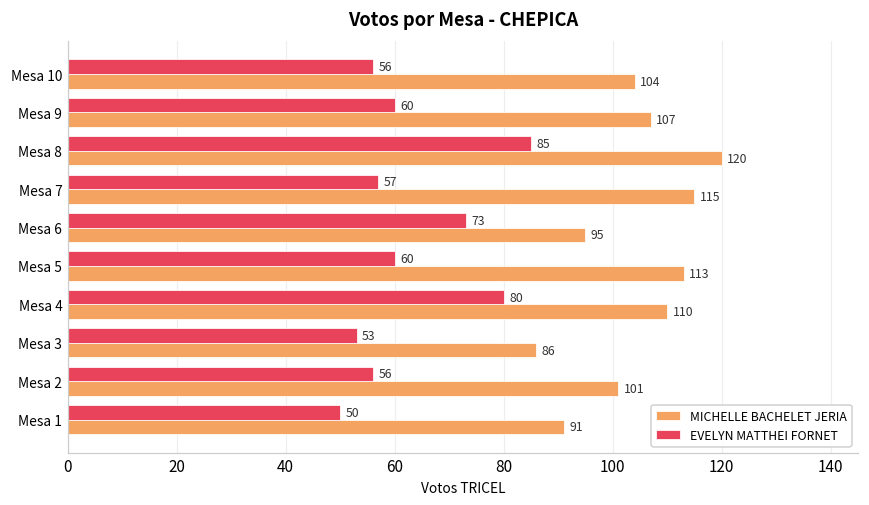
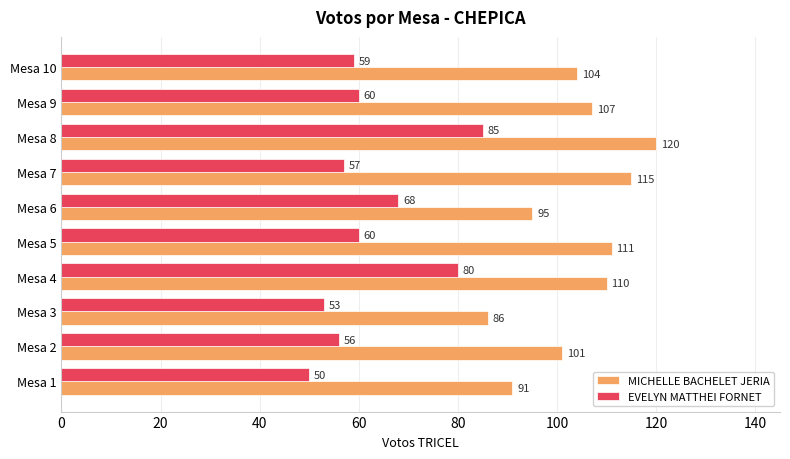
EVELYN MATTHEI FORNET, Mesa 10: 56 -> 59
EVELYN MATTHEI FORNET, Mesa 6: 73 -> 68
MICHELLE BACHELET JERIA, Mesa 5: 113 -> 111
